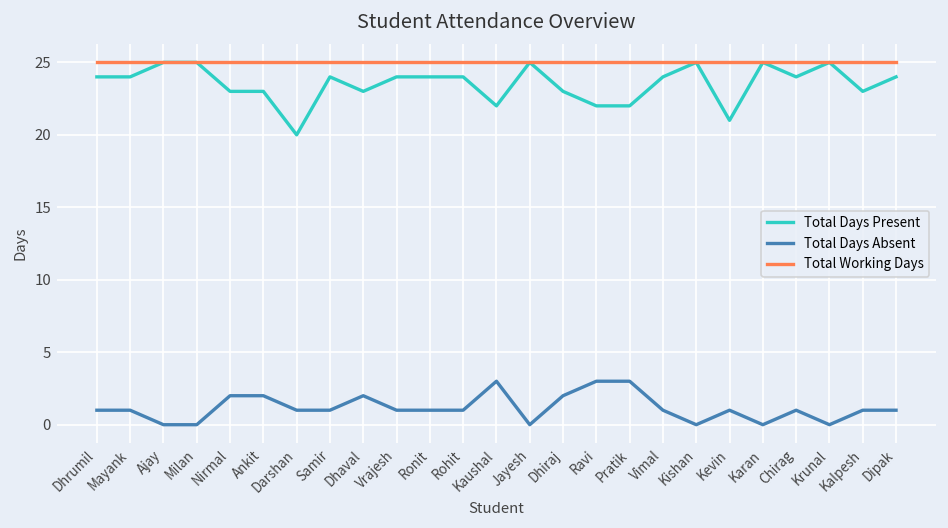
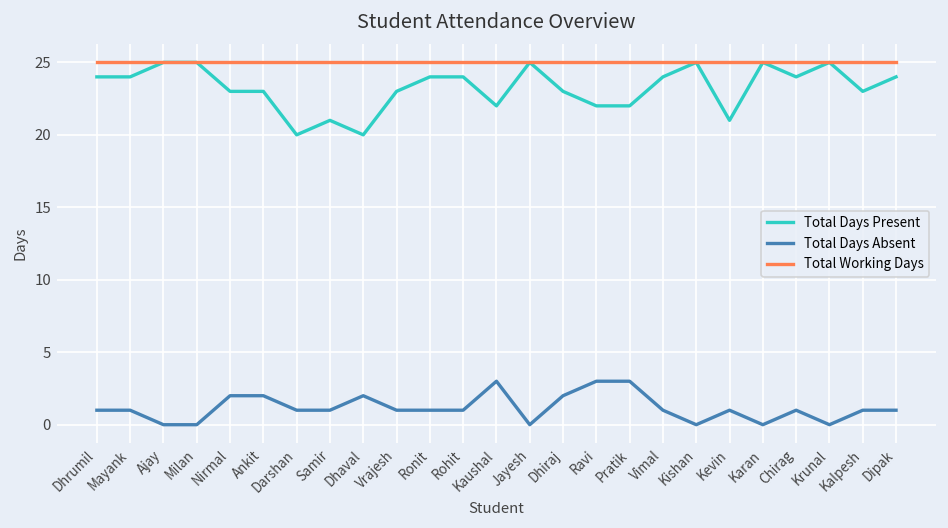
Total Days Present, Samir: 24 -> 21
Total Days Present, Dhaval: 23 -> 20
Total Days Present, Vrajesh: 24 -> 23
